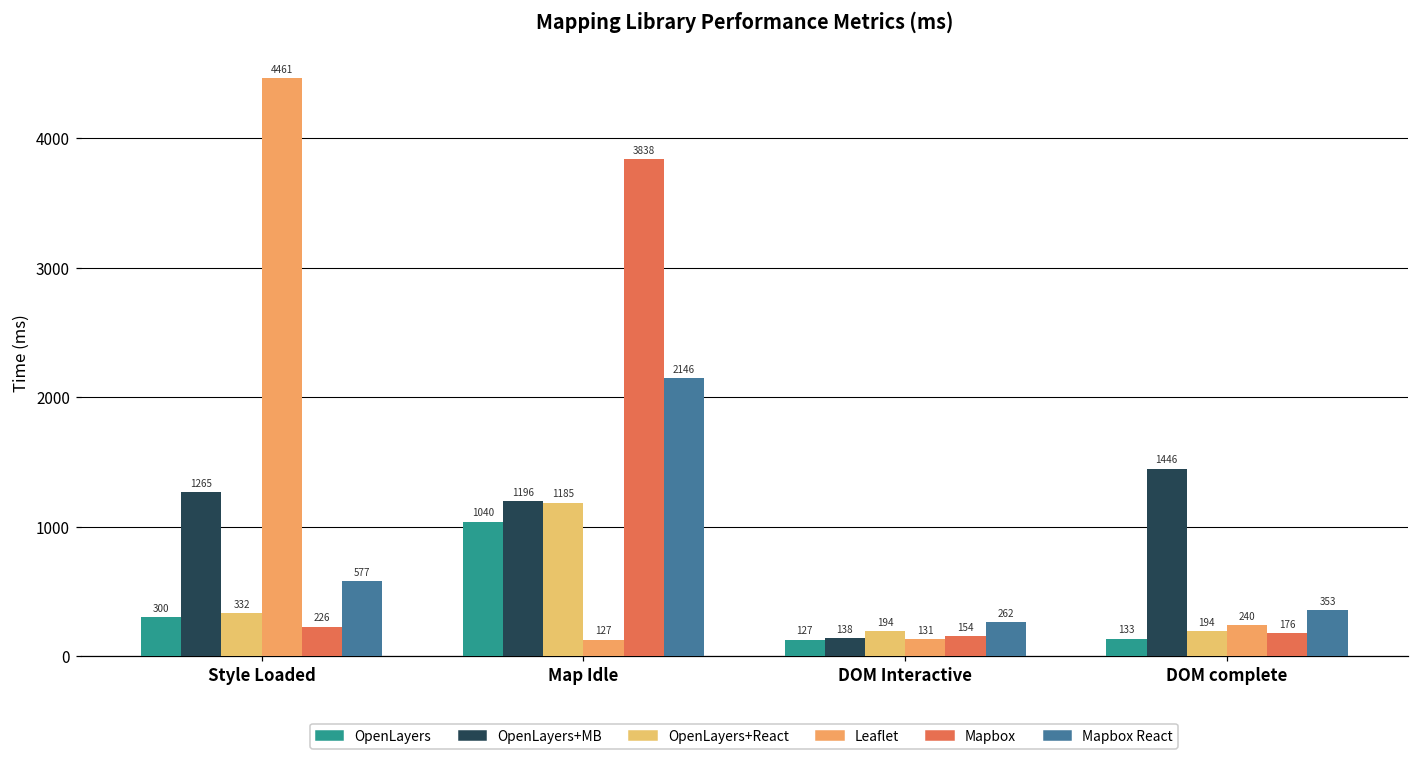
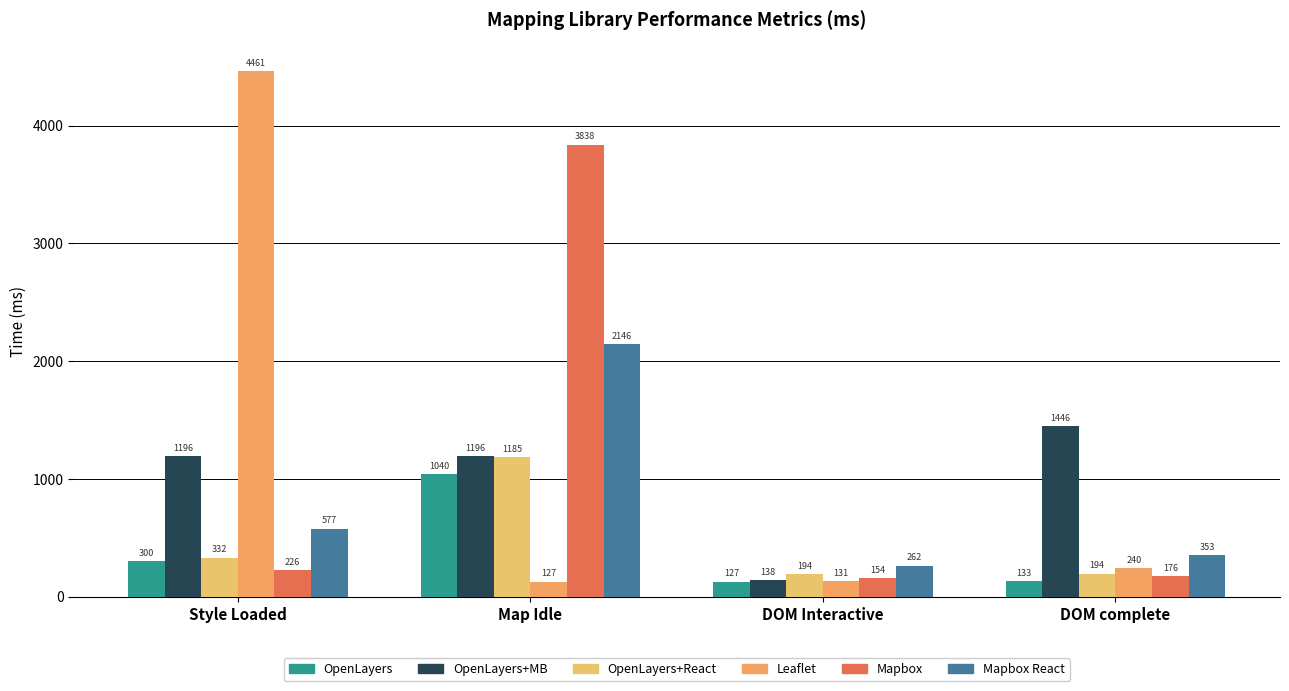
OpenLayers+MB, Style Loaded: 1265 -> 1196
